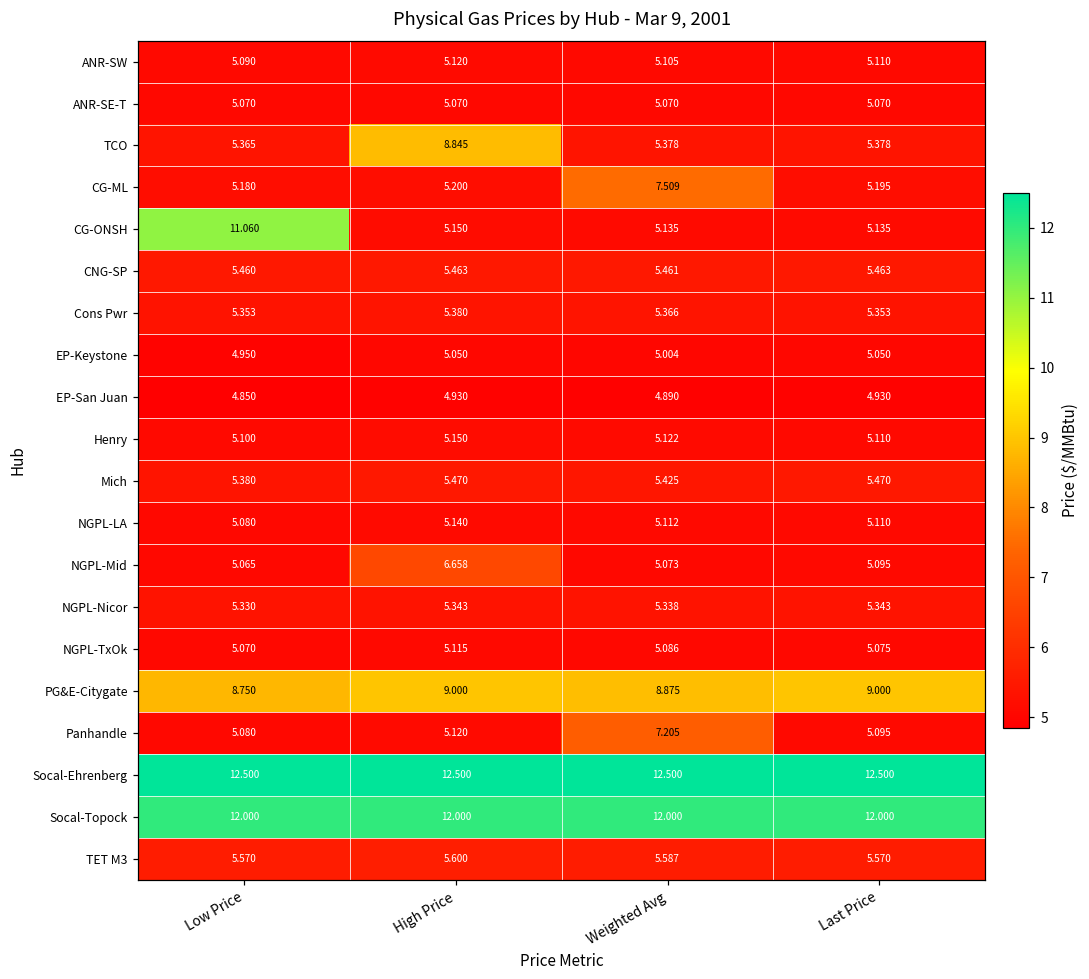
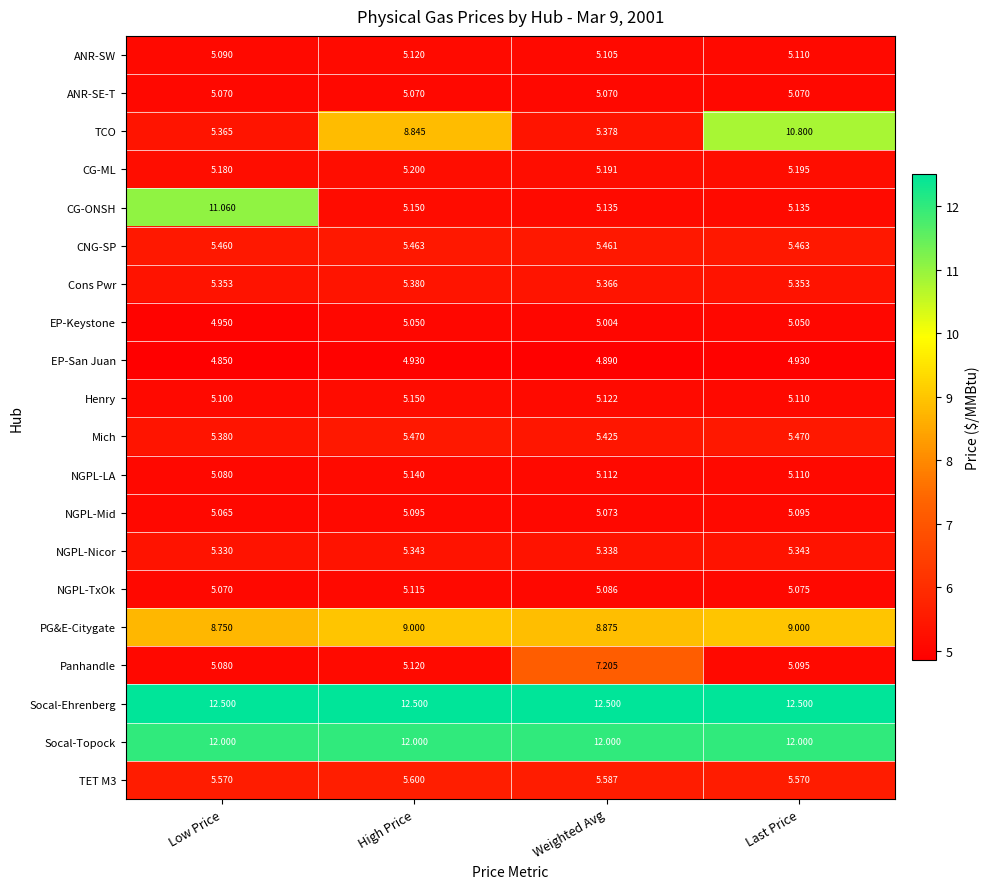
TCO, Last Price: 5.378 -> 10.800
CG-ML, Weighted Avg: 7.509 -> 5.191
NGPL-Mid, High Price: 6.658 -> 5.095
